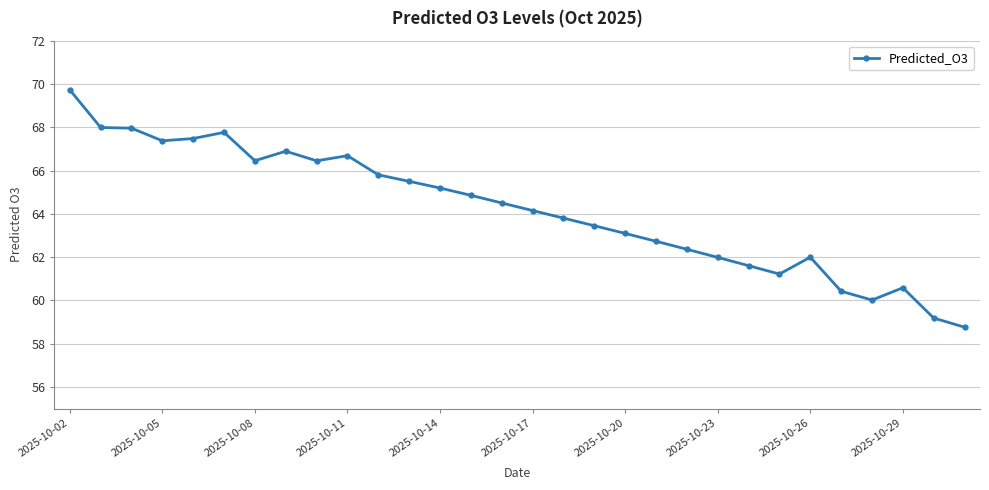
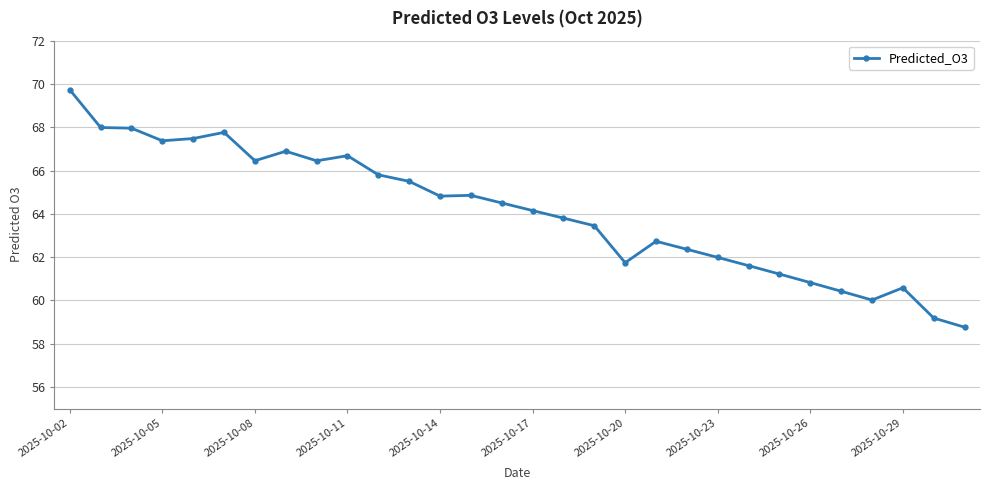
2025-10-14: 65.2 -> 64.8
2025-10-20: 63.1 -> 61.7
2025-10-26: 62.0 -> 60.8
